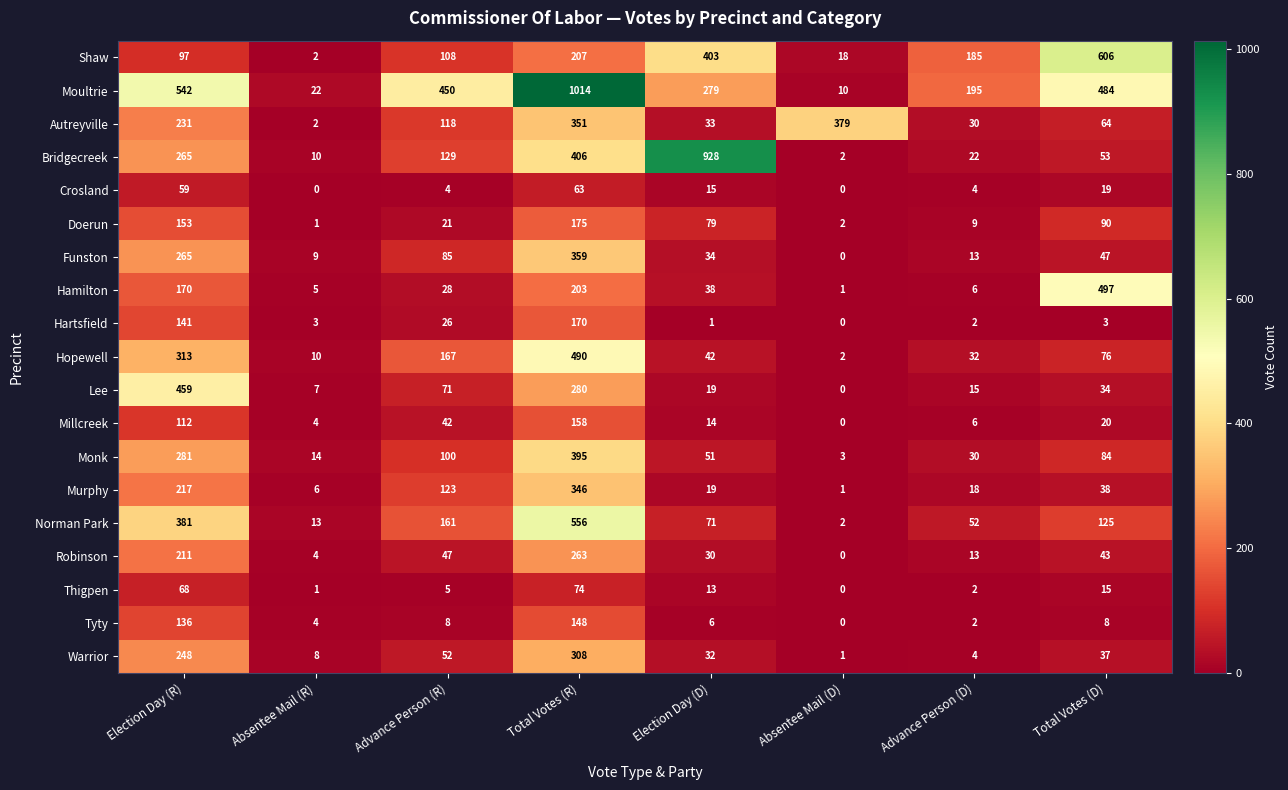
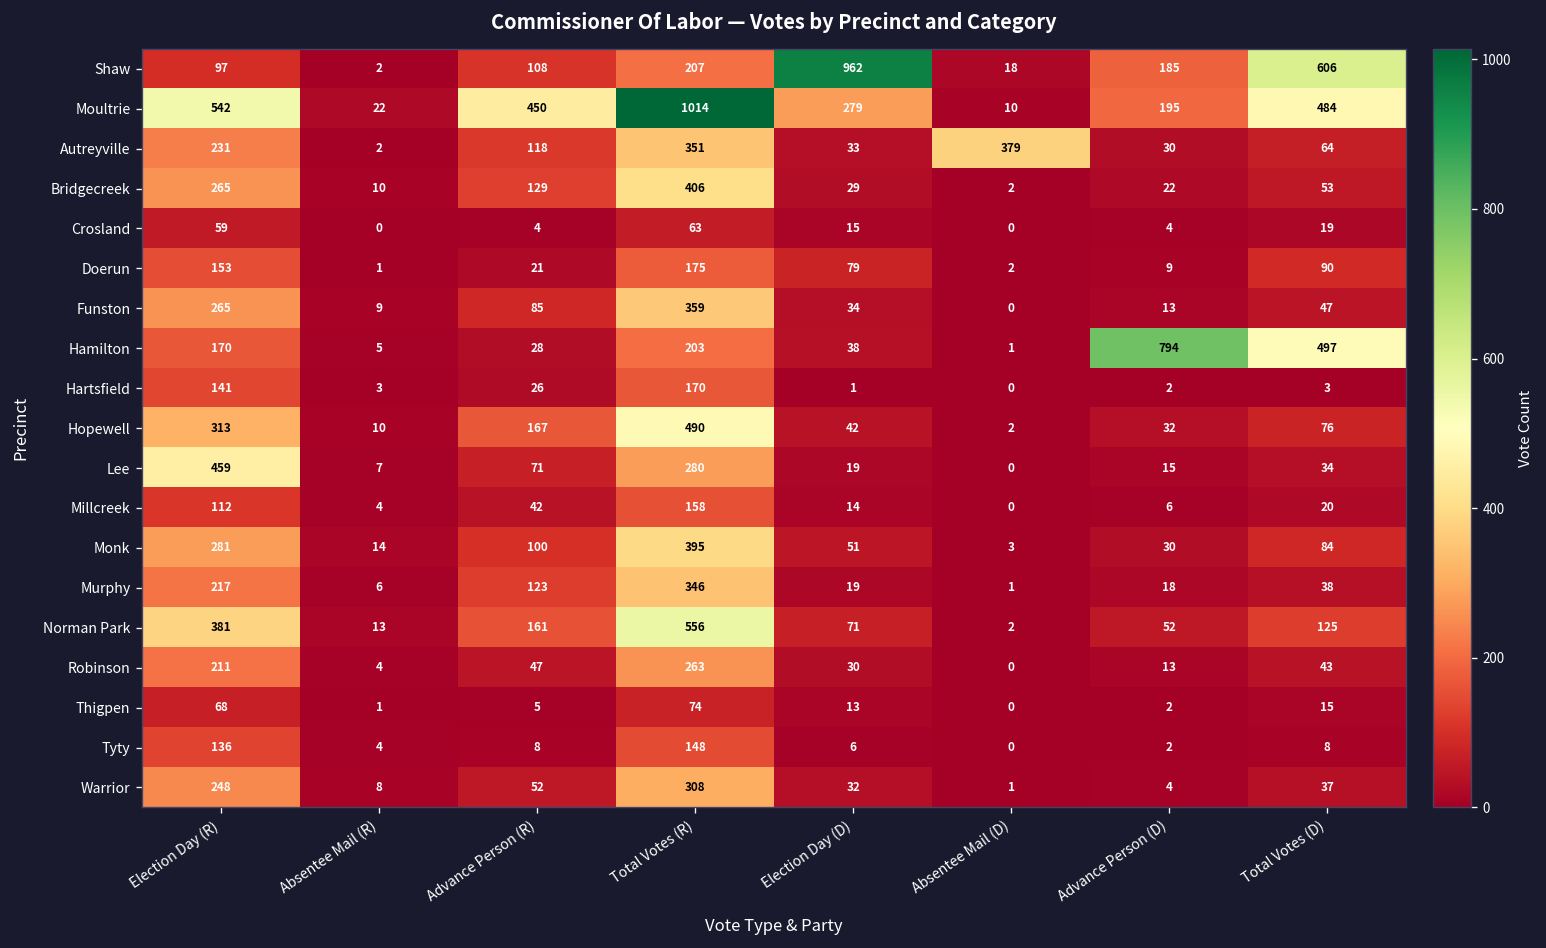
Shaw, Election Day (D): 403 -> 962
Bridgecreek, Election Day (D): 928 -> 29
Hamilton, Advance Person (D): 6 -> 794
